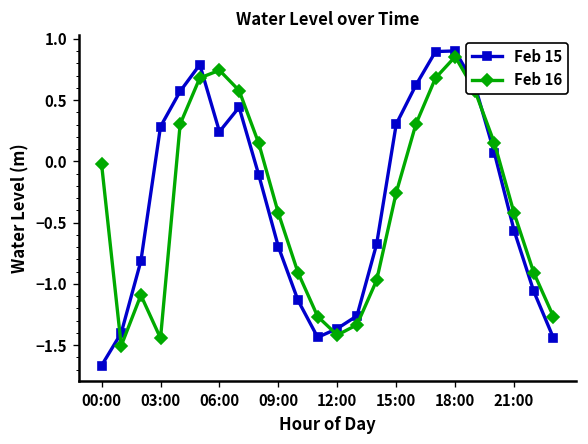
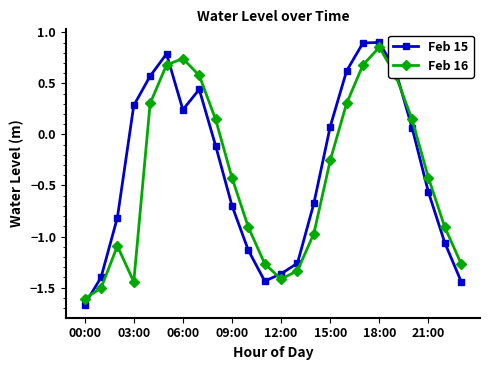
Feb 16, 00:00: -0.02 -> -1.61
Feb 15, 15:00: 0.30 -> 0.08
